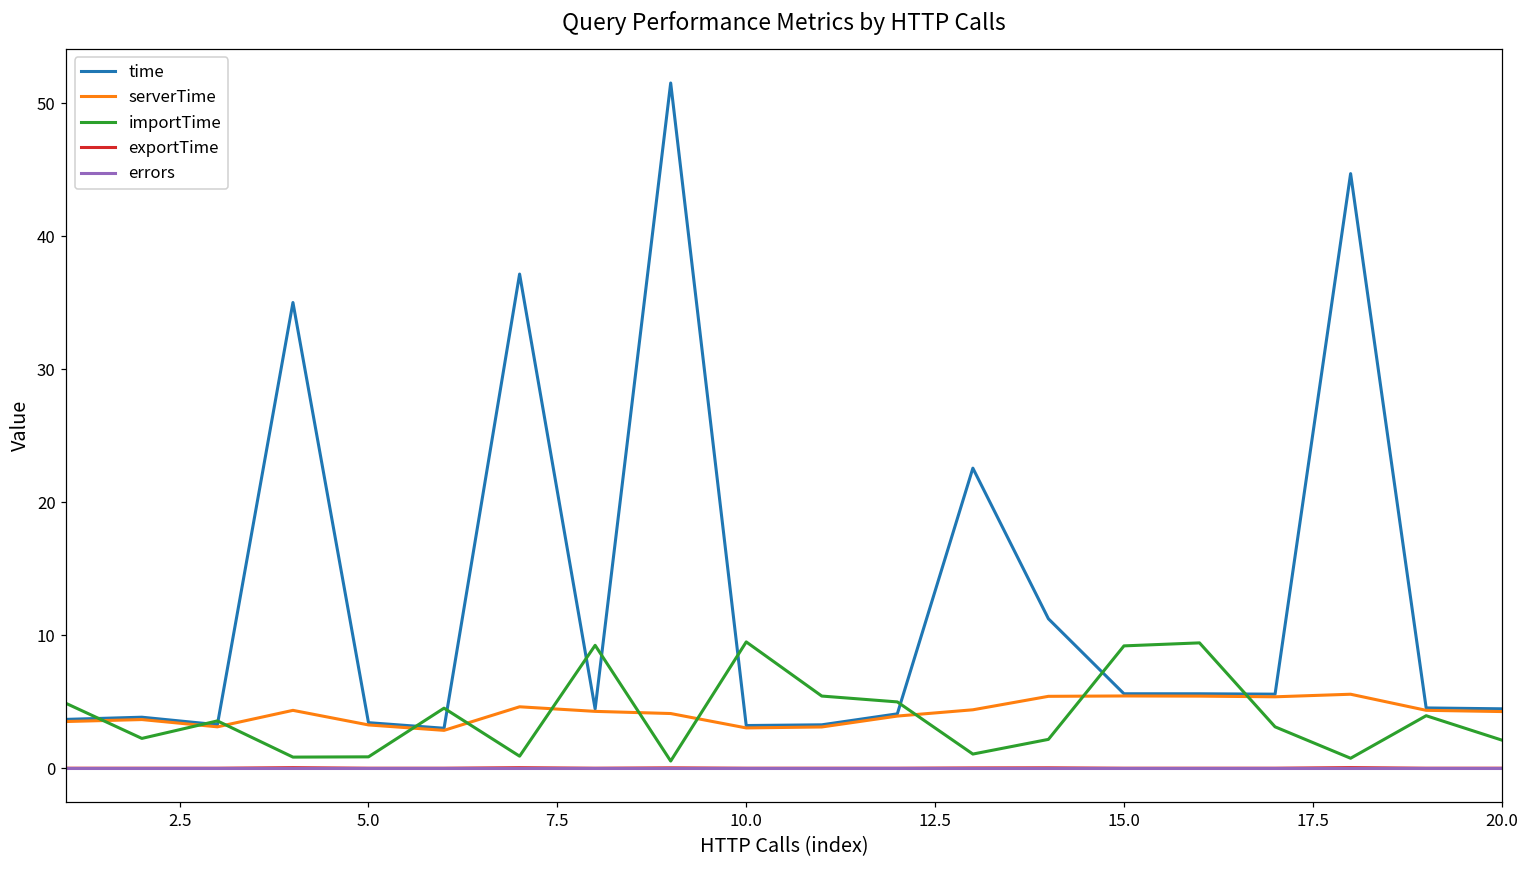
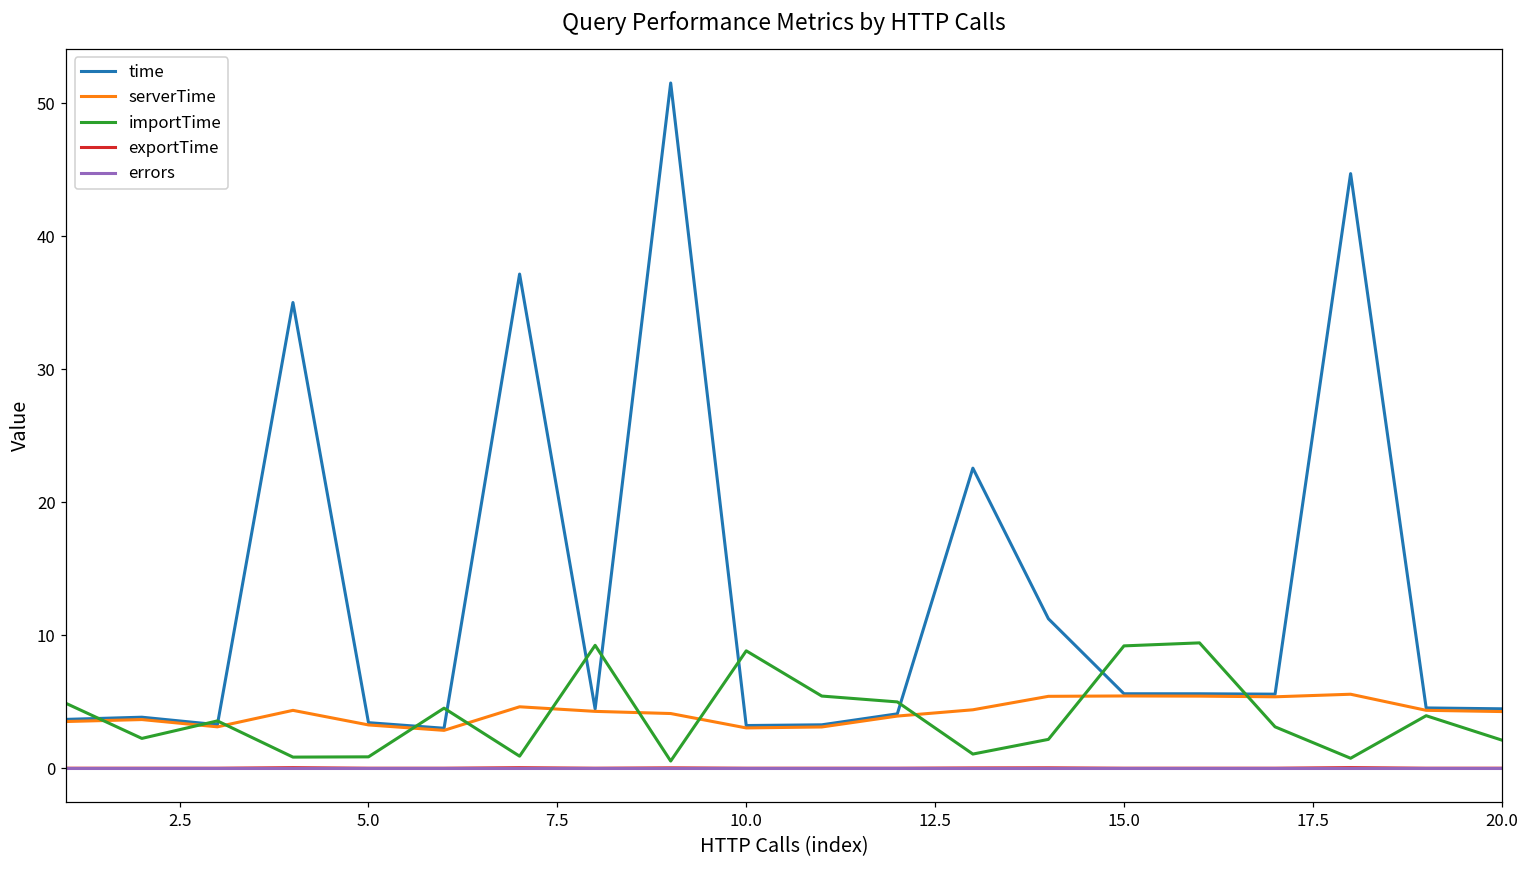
importTime, 10.0: 9.5 -> 8.8
